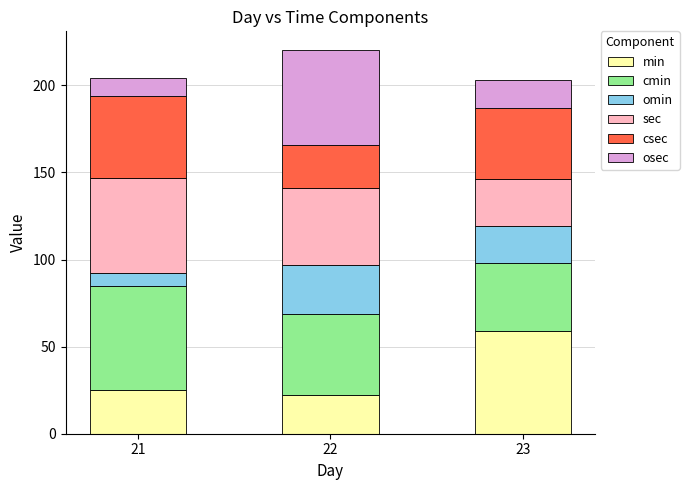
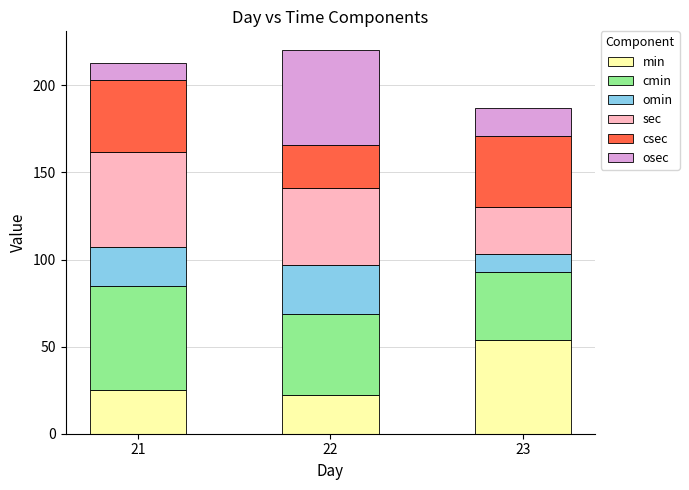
omin, 21: 7 -> 22
csec, 21: 47 -> 41
min, 23: 59 -> 54
omin, 23: 21 -> 10
